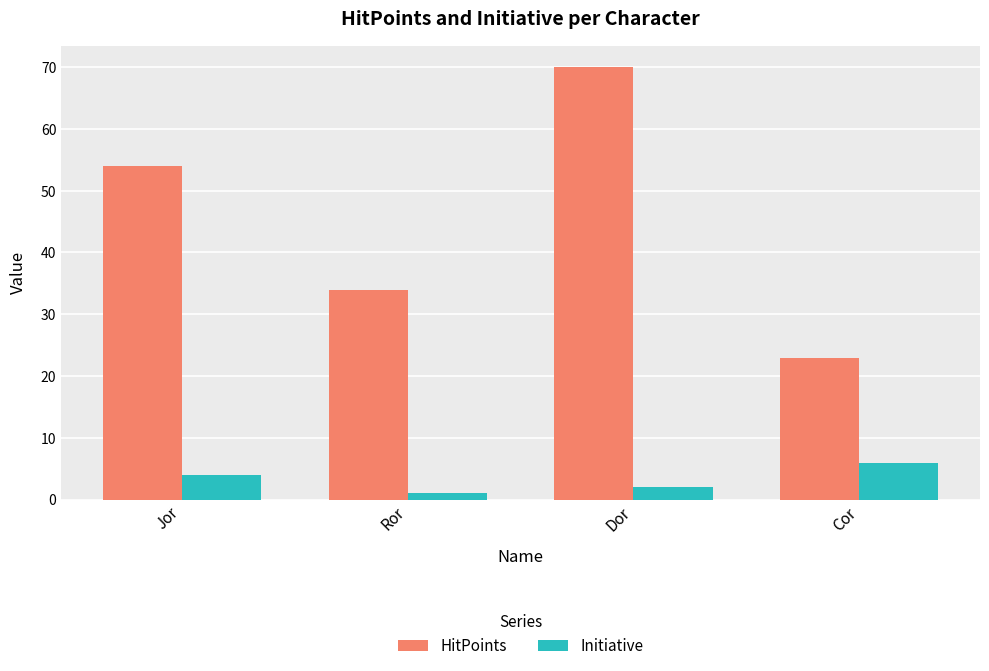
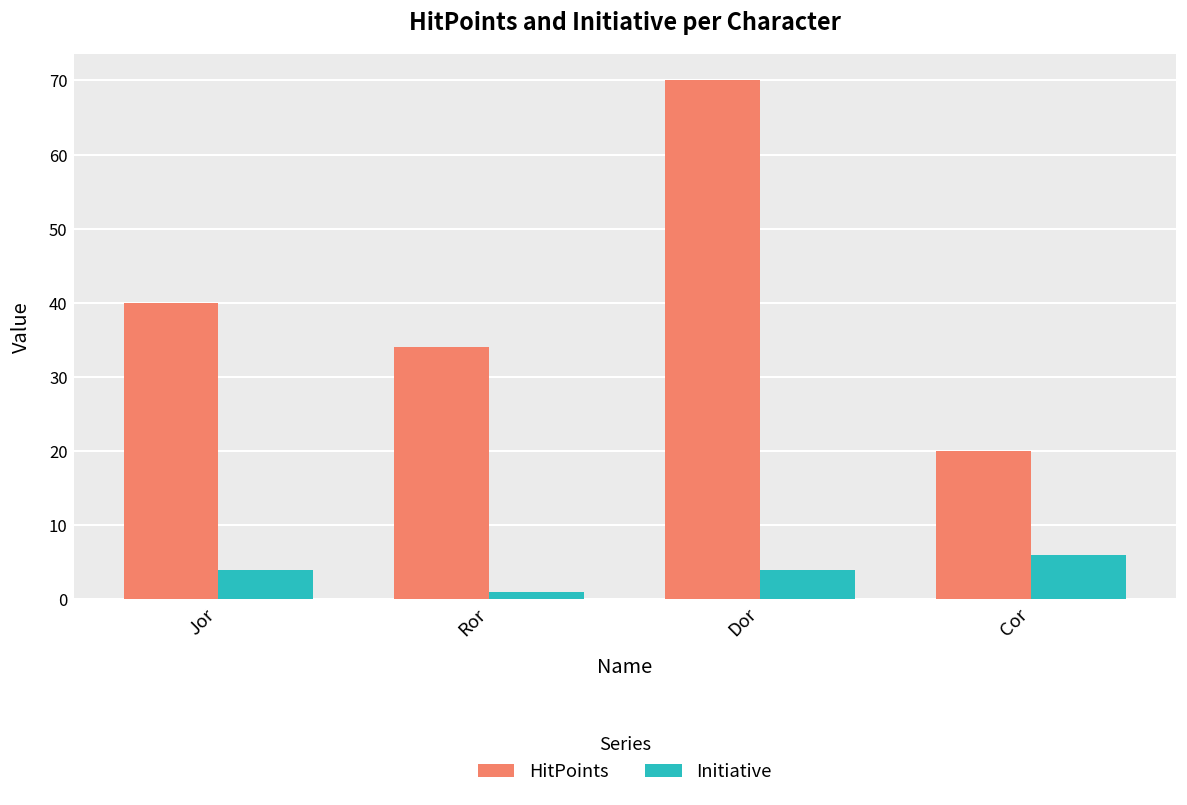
HitPoints, Jor: 54 -> 40
Initiative, Dor: 2 -> 4
HitPoints, Cor: 23 -> 20
